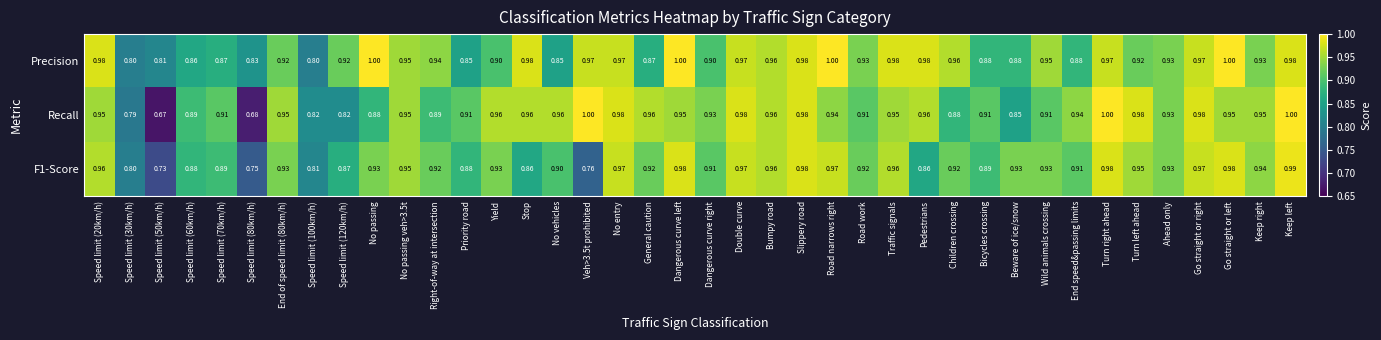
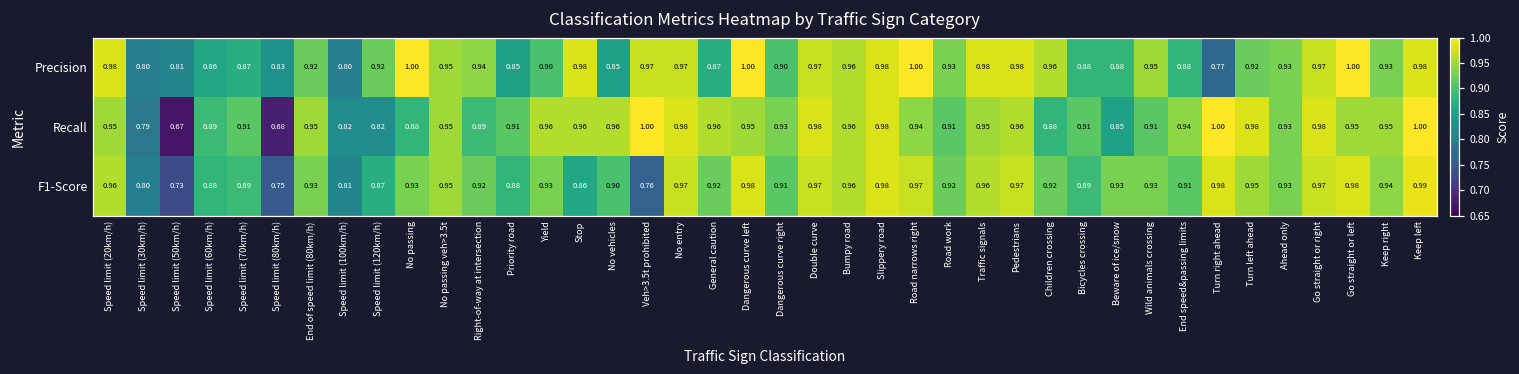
Precision, Turn right ahead: 0.97 -> 0.77
F1-Score, Pedestrians: 0.86 -> 0.97
